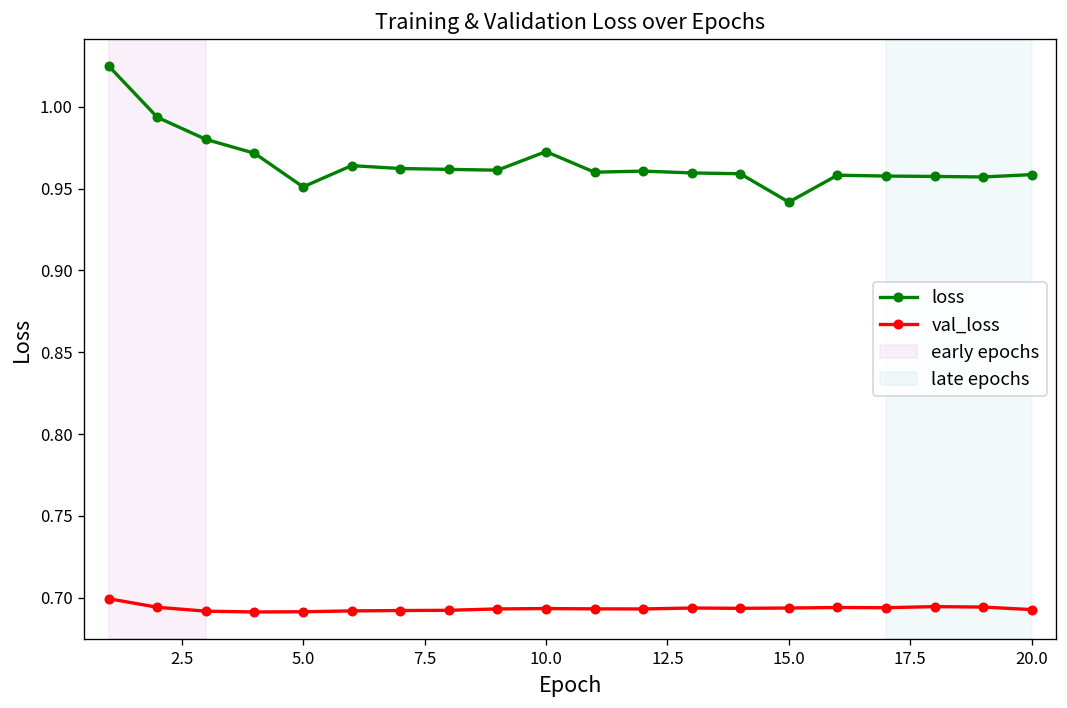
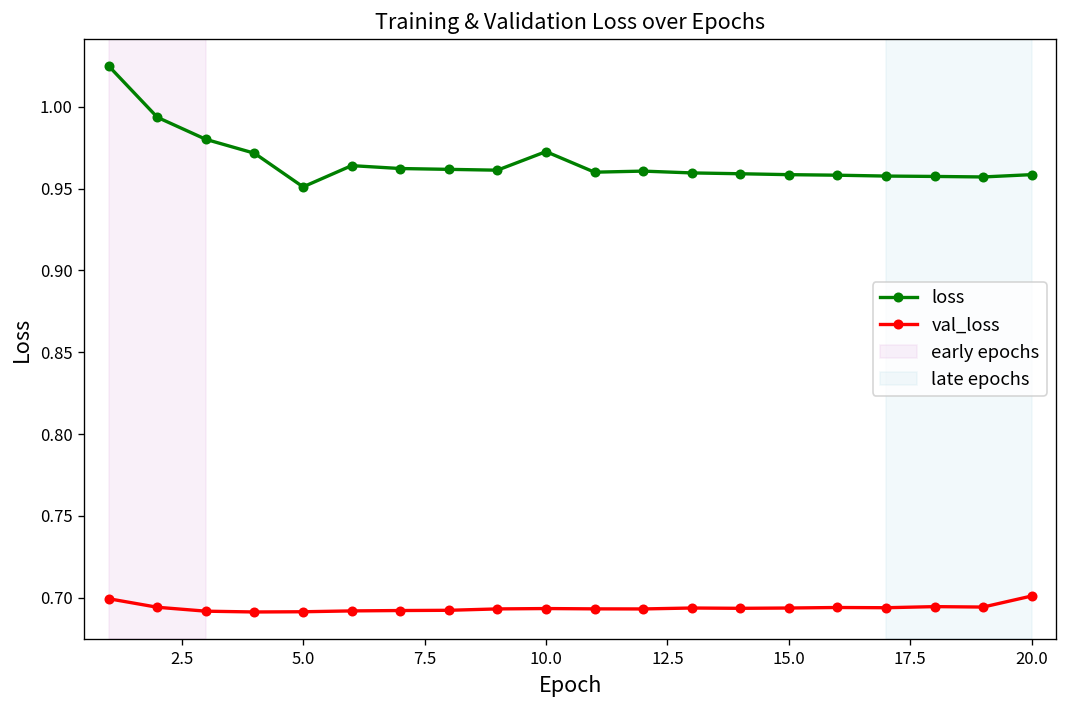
loss, 15.0: 0.942 -> 0.959
val_loss, 20.0: 0.693 -> 0.701
